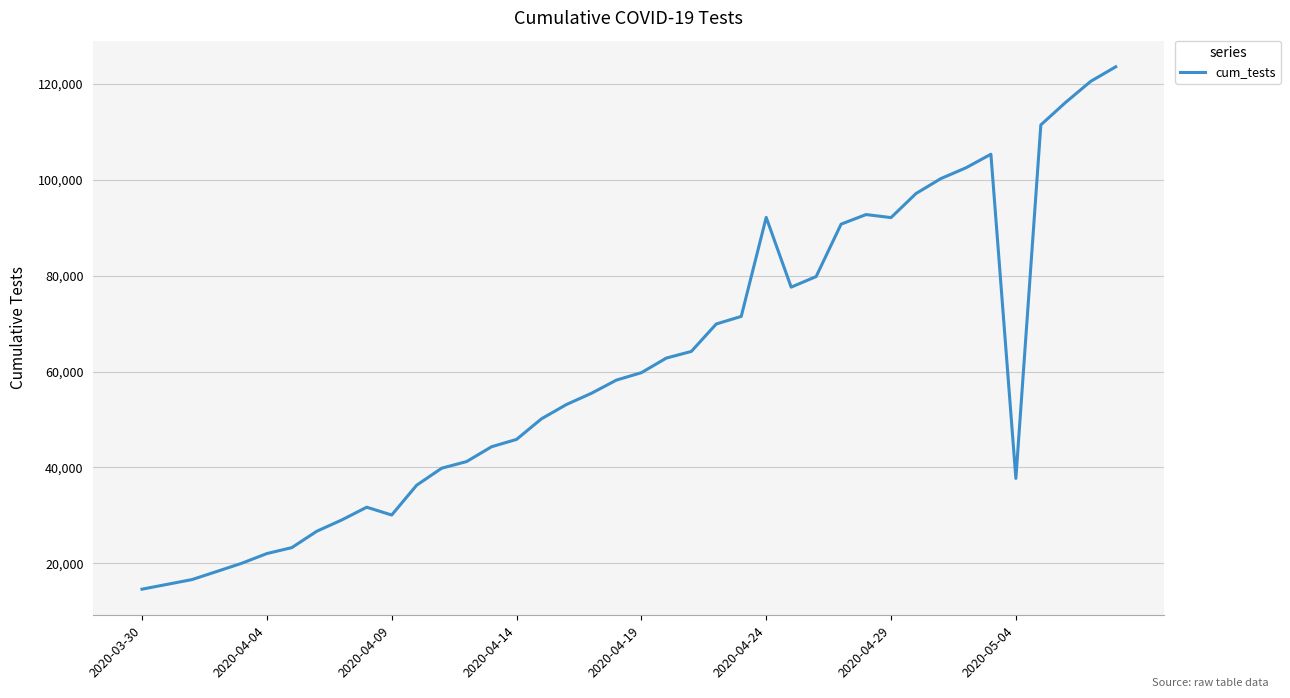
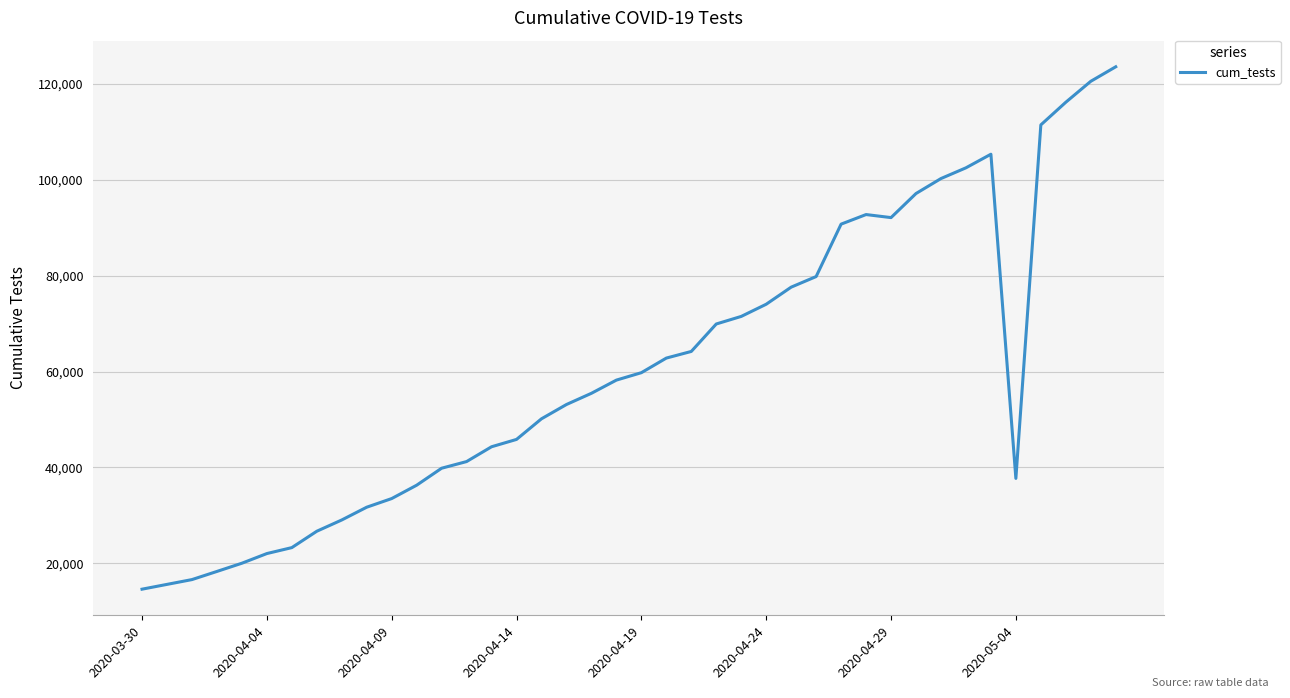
2020-04-09: 30,000 -> 34,000
2020-04-24: 92,000 -> 74,000
